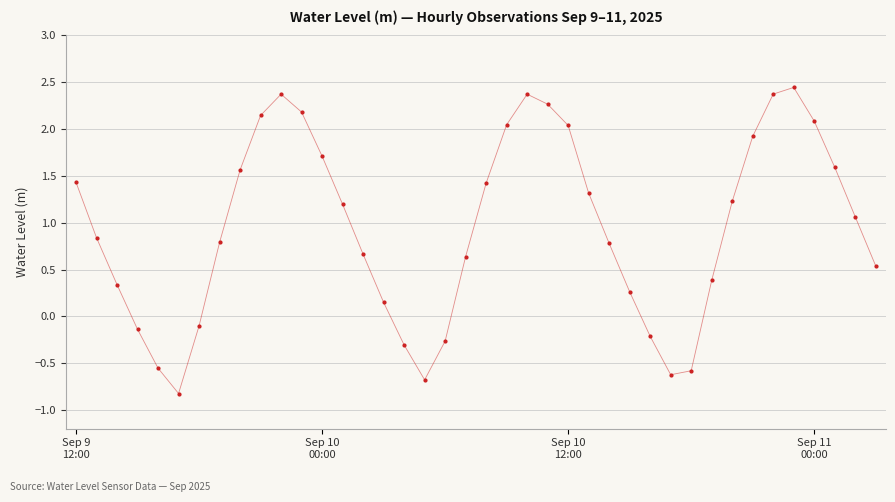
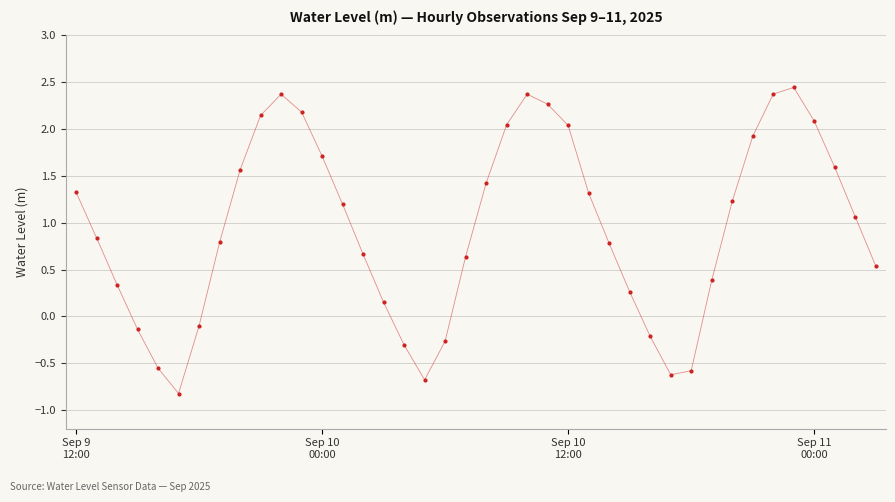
Sep 9 12:00: 1.4 -> 1.3
